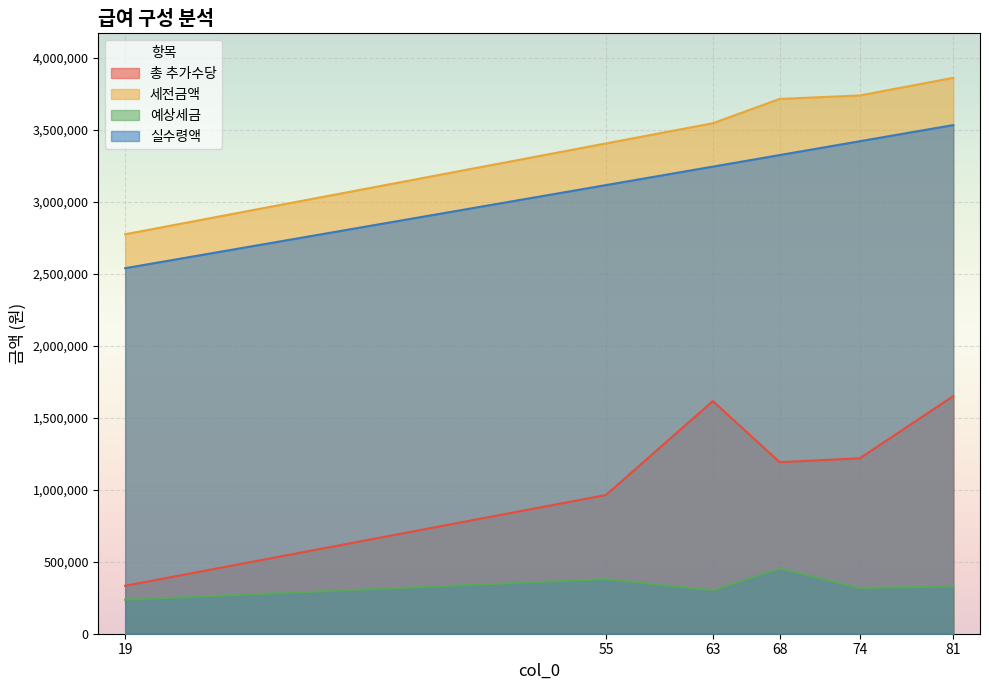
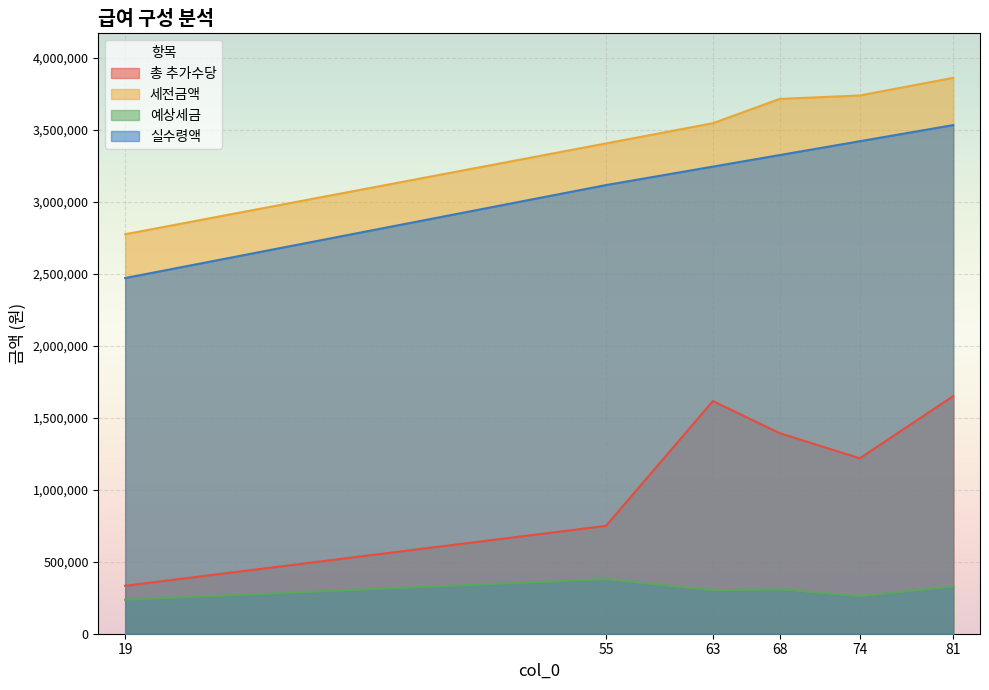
실수령액, 19: 2,540,000 -> 2,470,000
총 추가수당, 55: 960,000 -> 750,000
총 추가수당, 68: 1,190,000 -> 1,390,000
예상세금, 68: 450,000 -> 310,000
예상세금, 74: 320,000 -> 260,000
